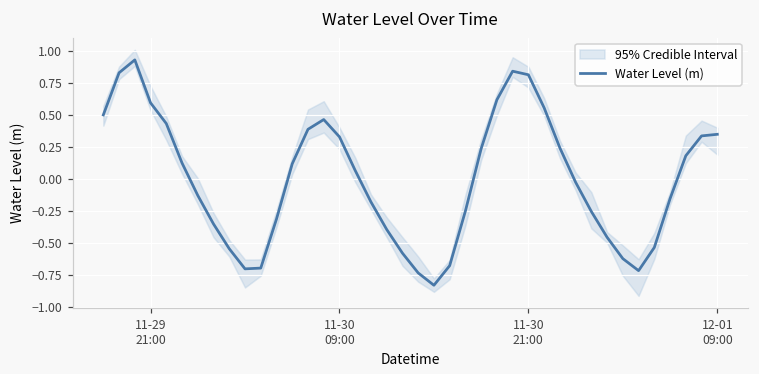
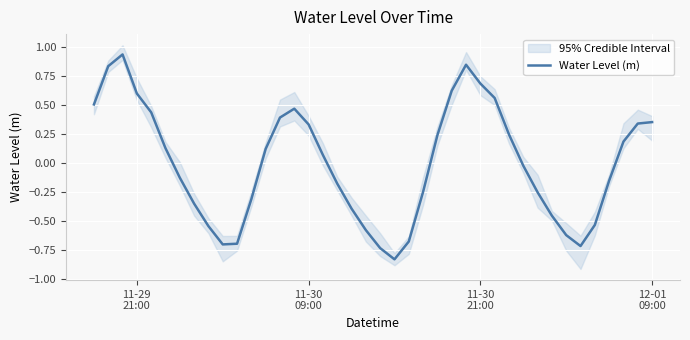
Water Level (m), 11-30 21:00: 0.82 -> 0.68
